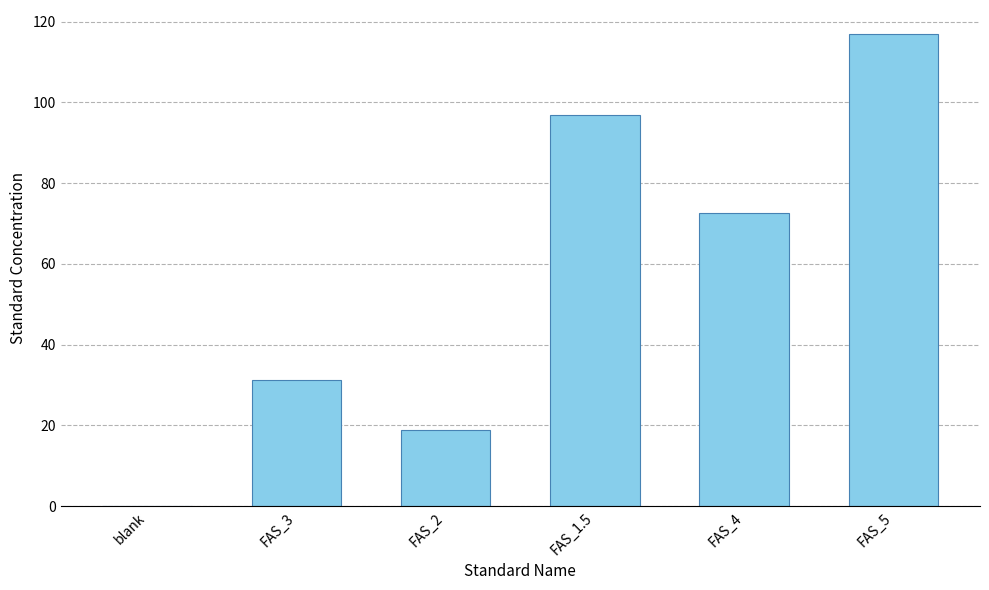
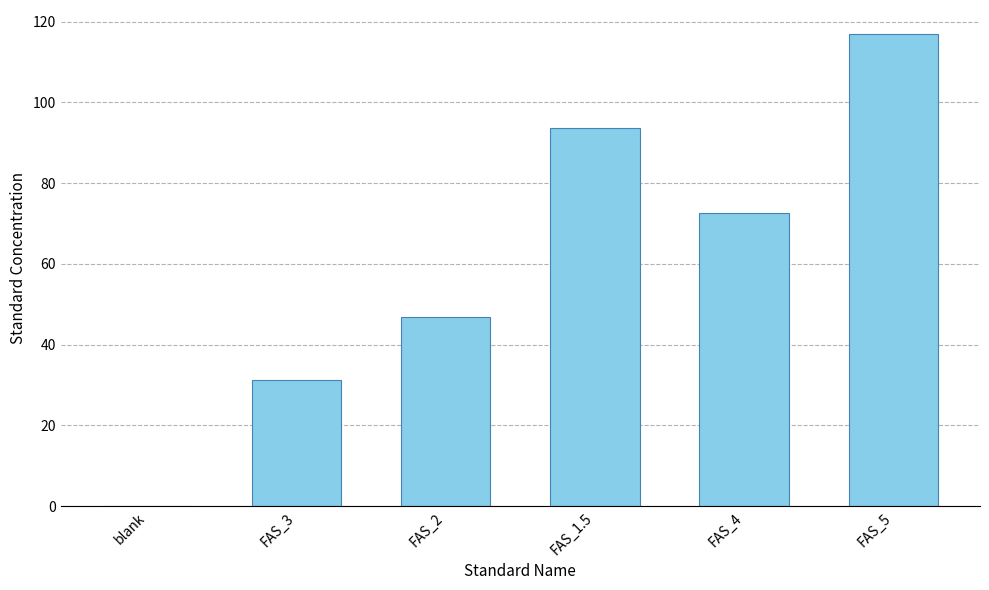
FAS_2: 19 -> 47
FAS_1.5: 97 -> 94
